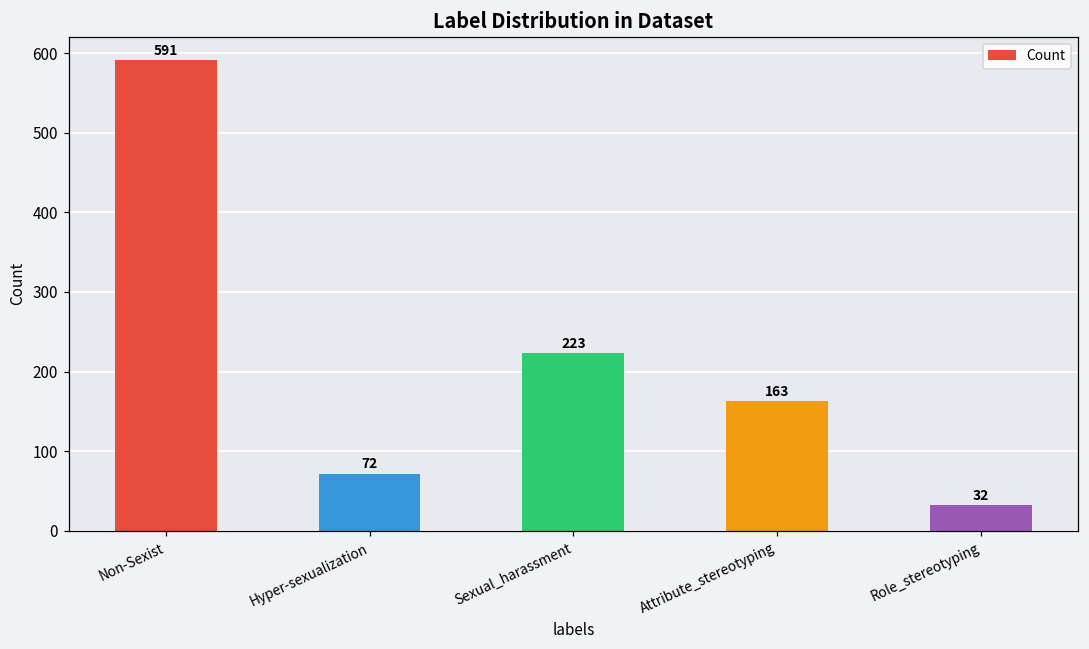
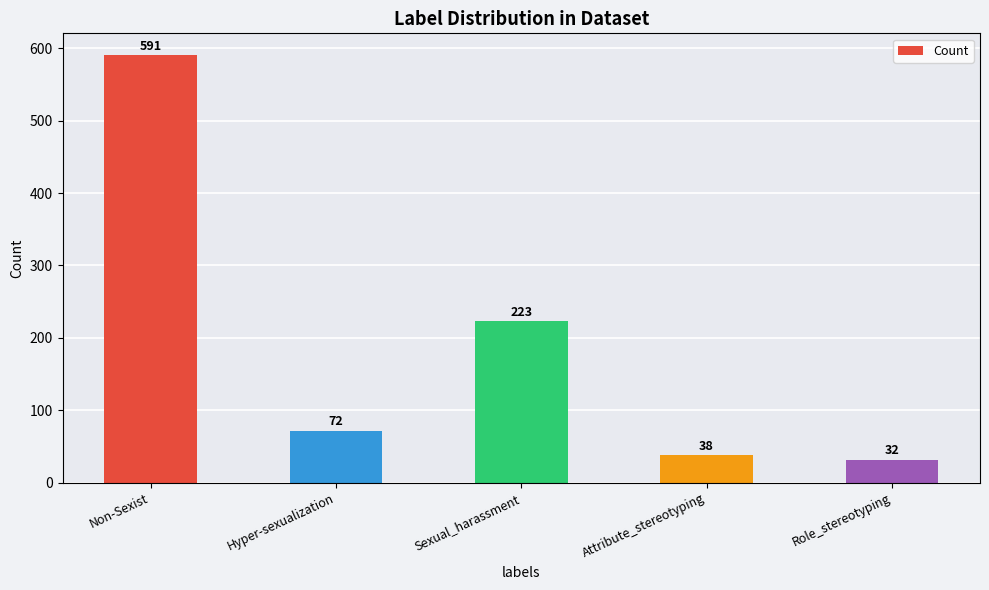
Attribute_stereotyping: 163 -> 38
